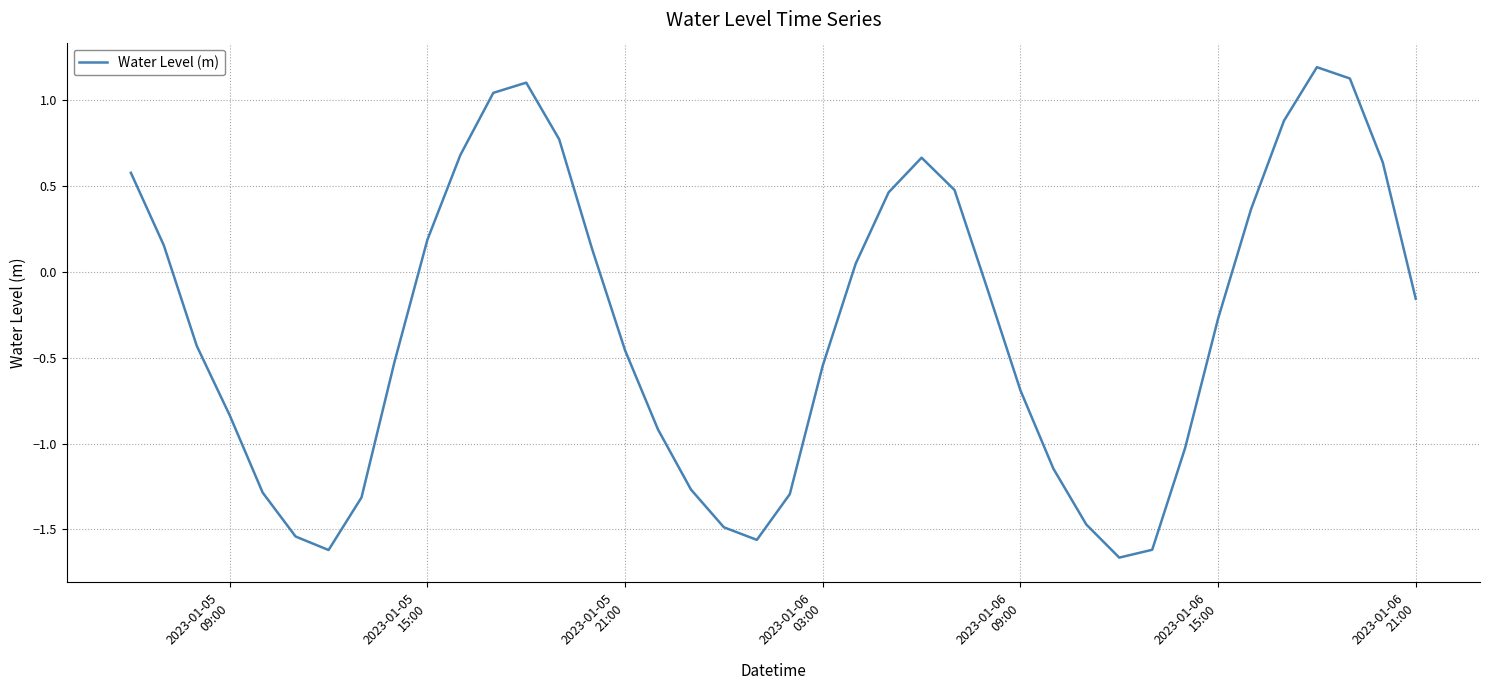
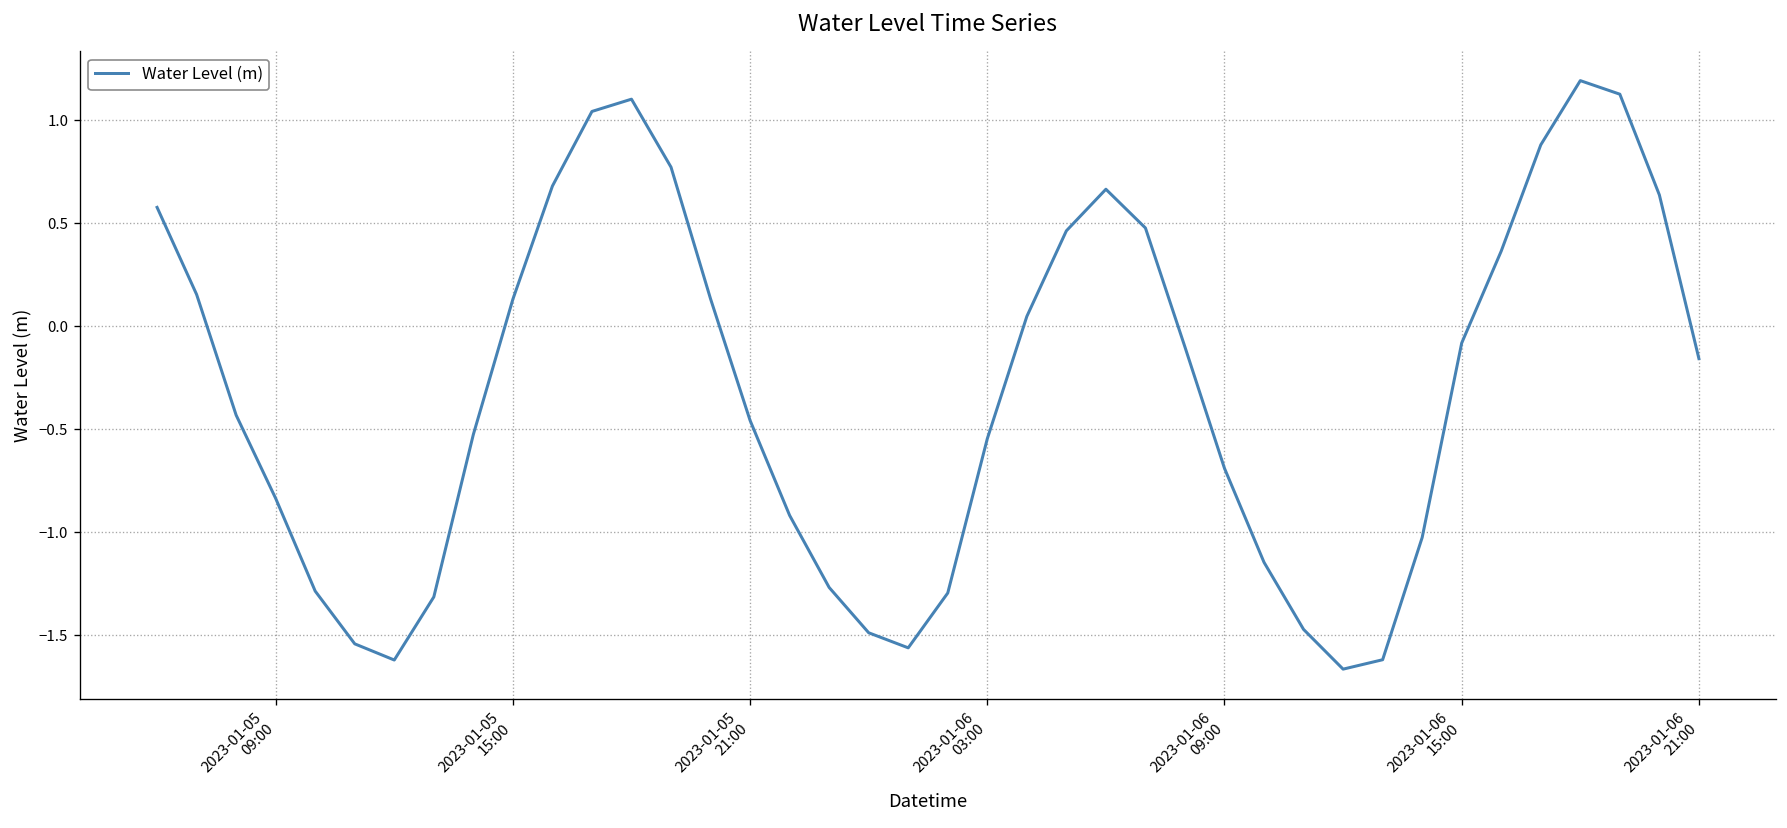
2023-01-05 15:00: 0.19 -> 0.13
2023-01-06 15:00: -0.27 -> -0.08
